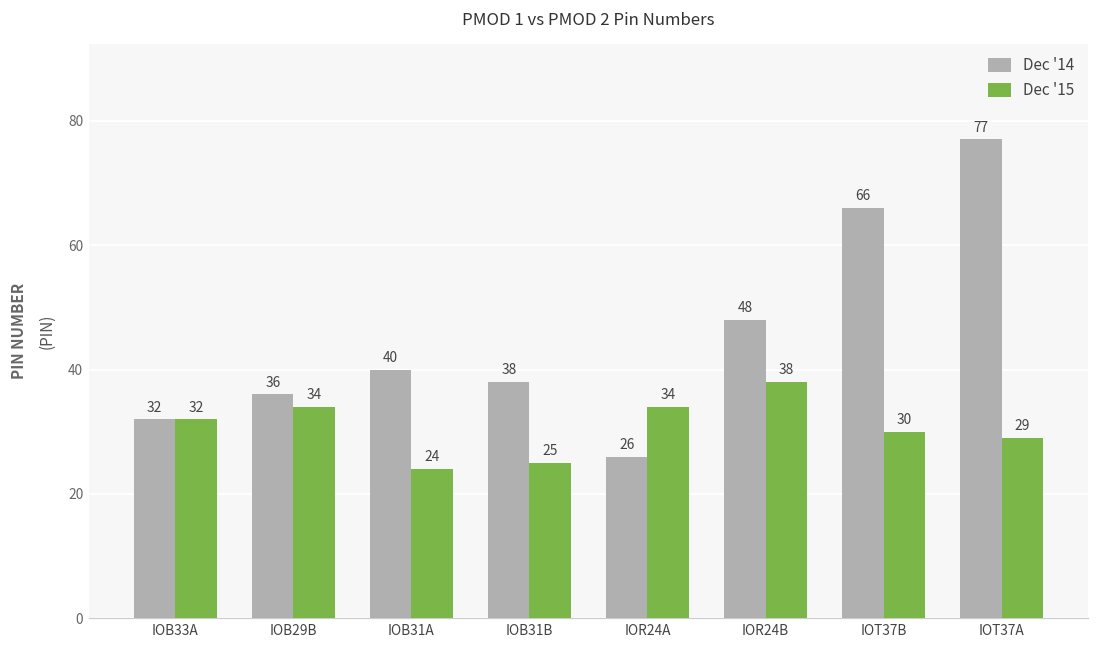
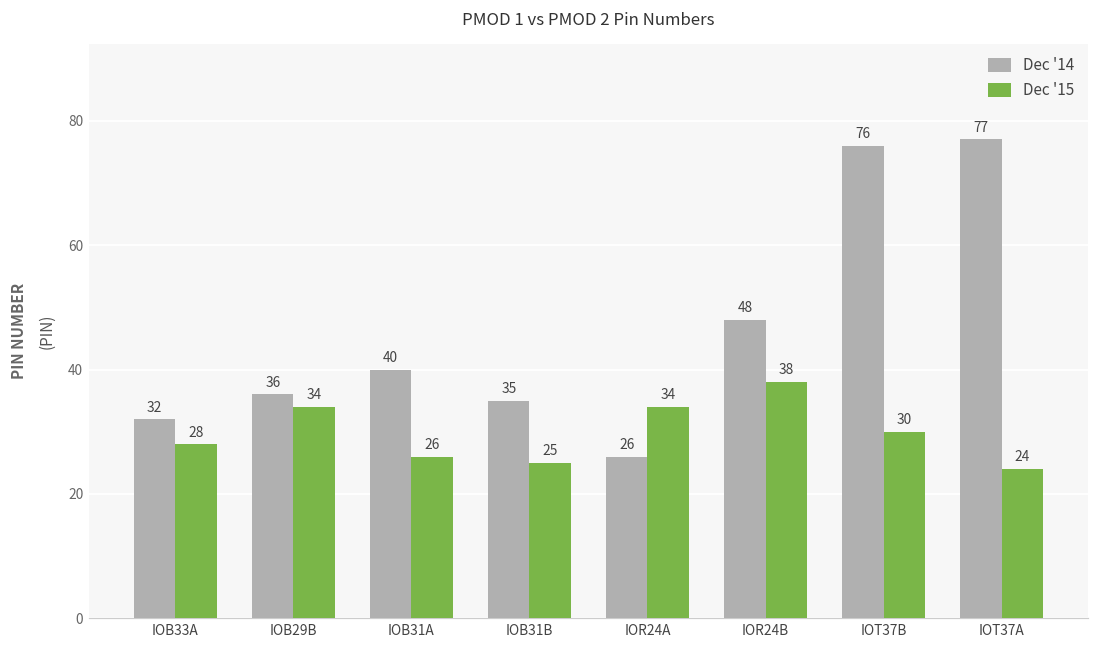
Dec '15, IOB33A: 32 -> 28
Dec '15, IOB31A: 24 -> 26
Dec '14, IOB31B: 38 -> 35
Dec '14, IOT37B: 66 -> 76
Dec '15, IOT37A: 29 -> 24
